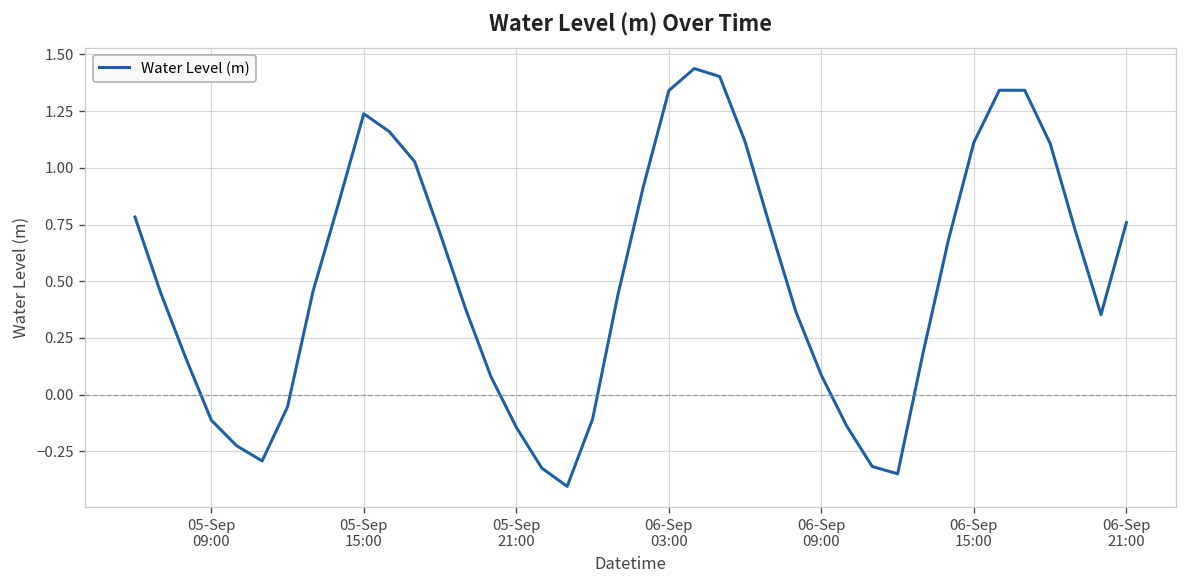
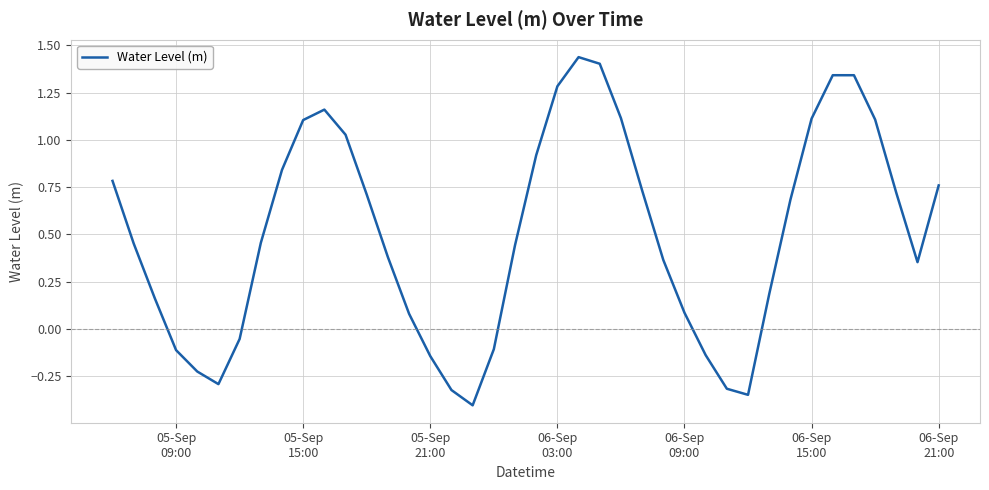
05-Sep 15:00: 1.24 -> 1.10
06-Sep 03:00: 1.34 -> 1.28
